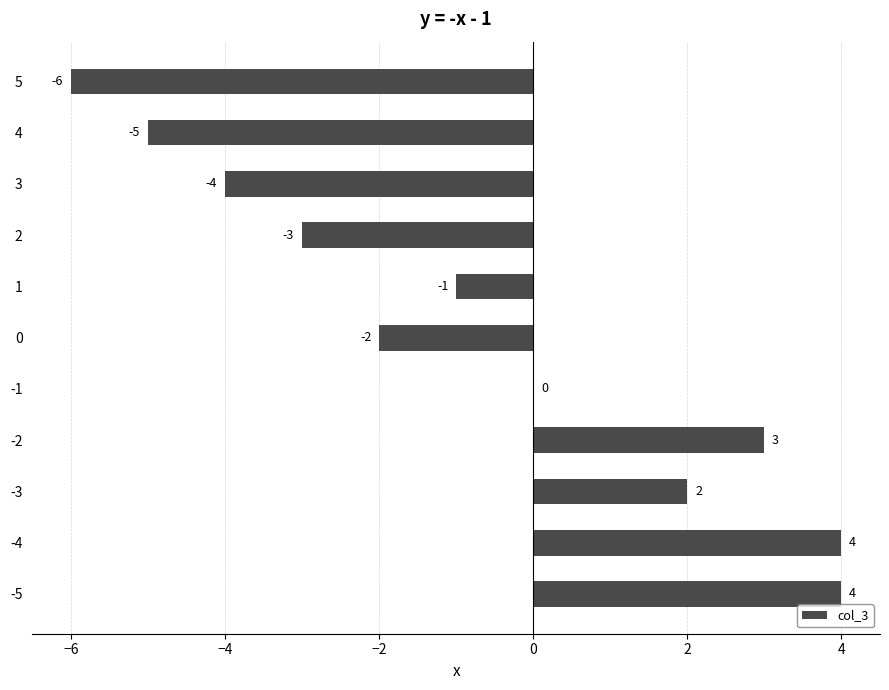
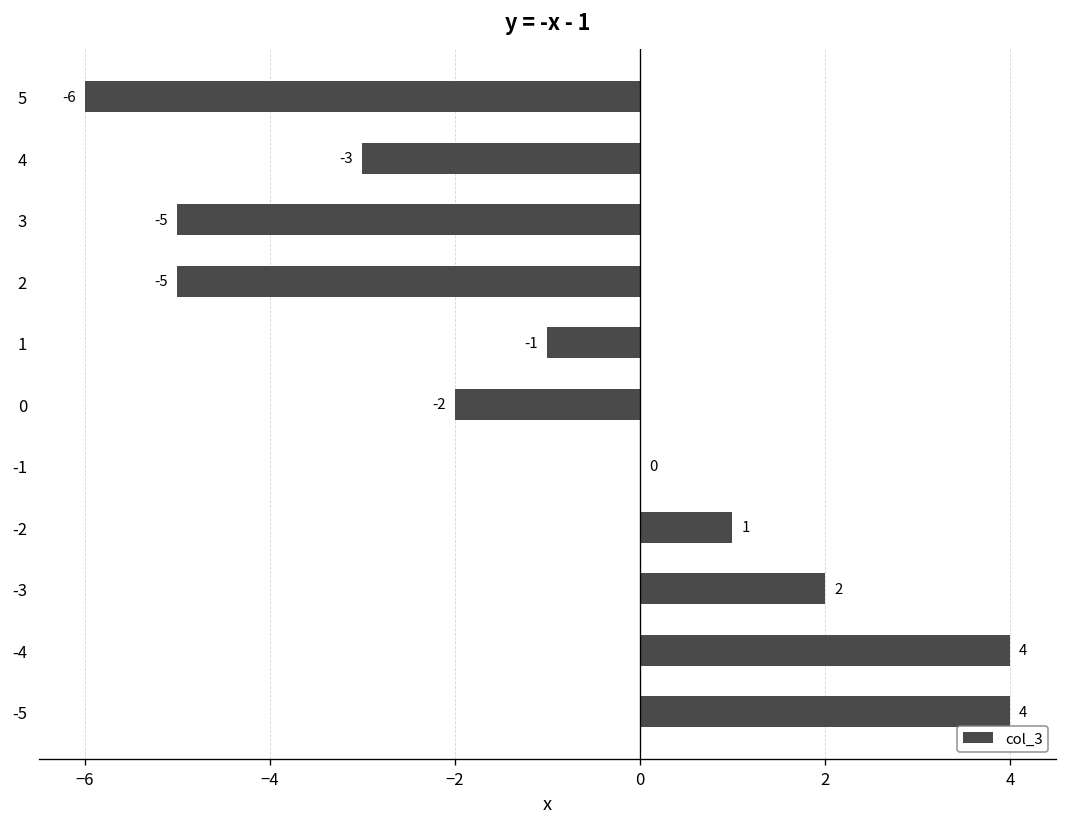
4: -5 -> -3
3: -4 -> -5
2: -3 -> -5
-2: 3 -> 1
